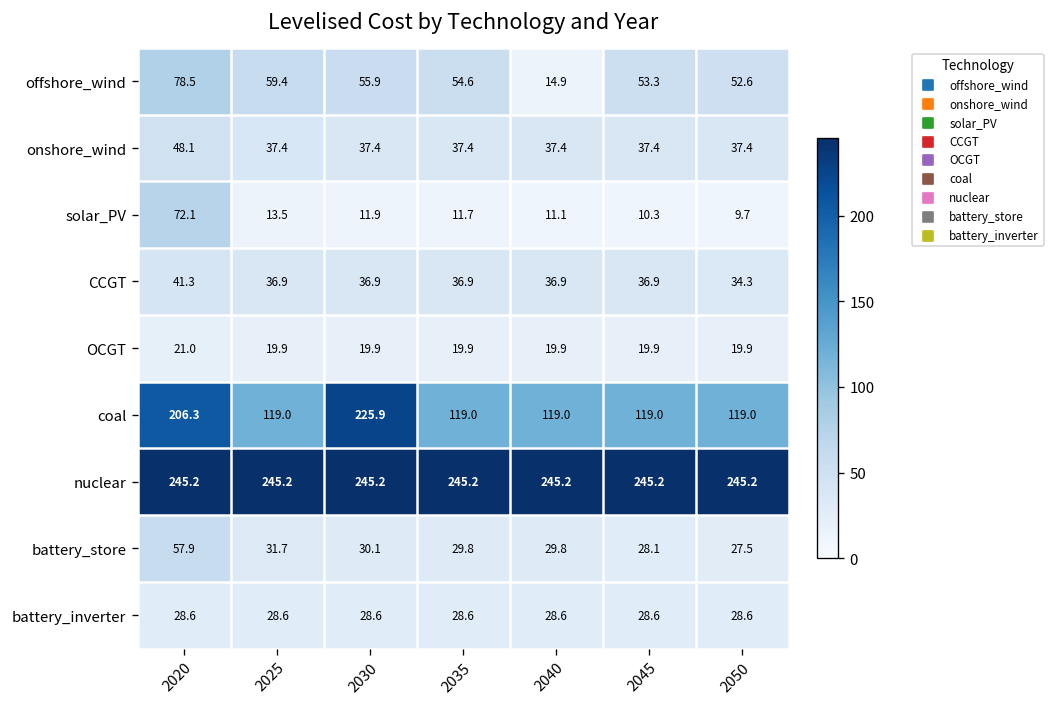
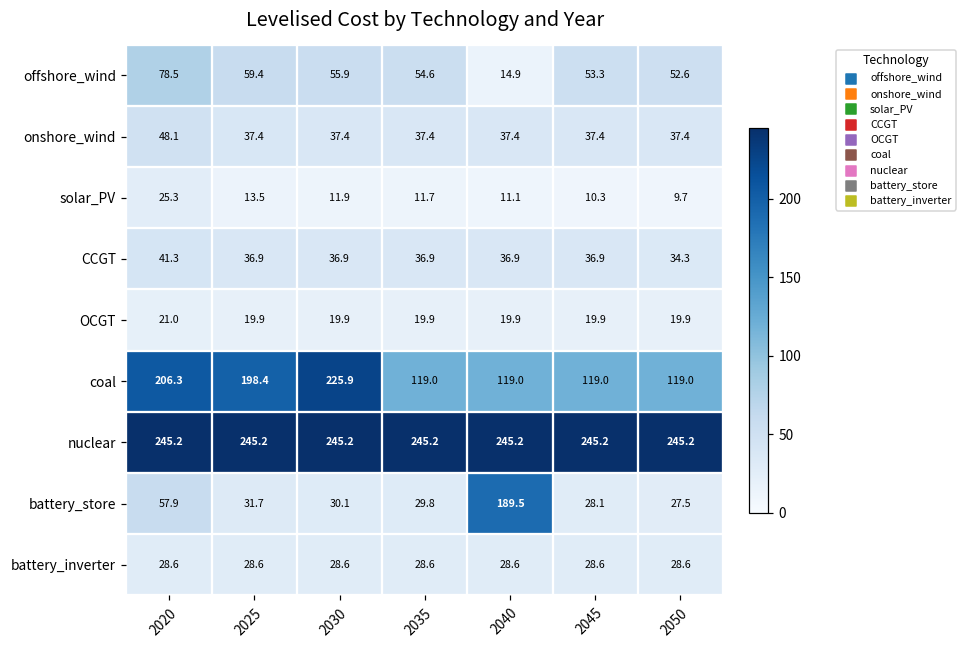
solar_PV, 2020: 72.1 -> 25.3
coal, 2025: 119.0 -> 198.4
battery_store, 2040: 29.8 -> 189.5
